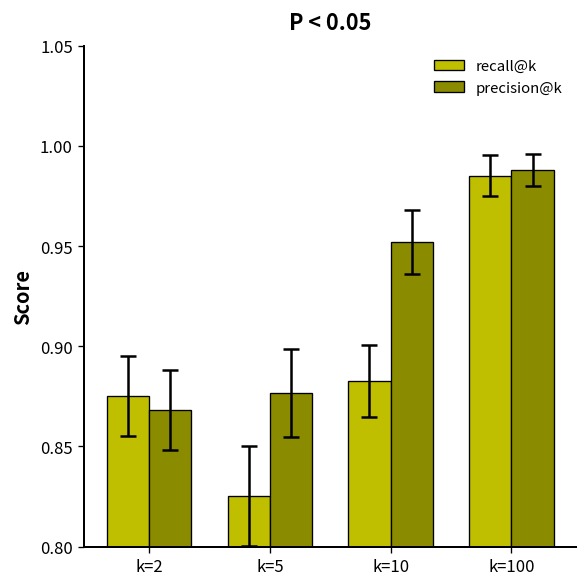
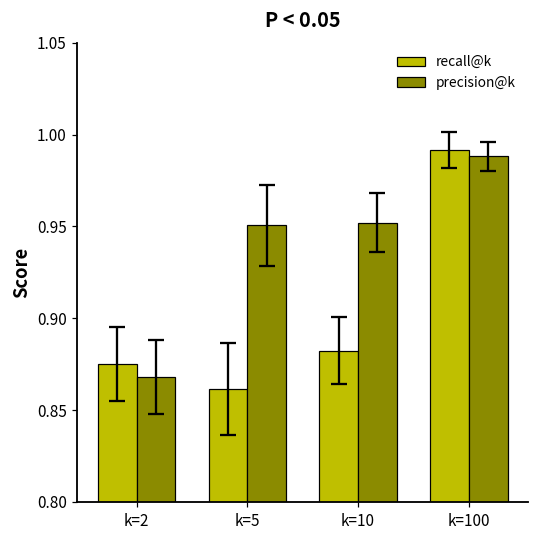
recall@k, k=5: 0.825 -> 0.862
precision@k, k=5: 0.877 -> 0.951
recall@k, k=100: 0.985 -> 0.992
